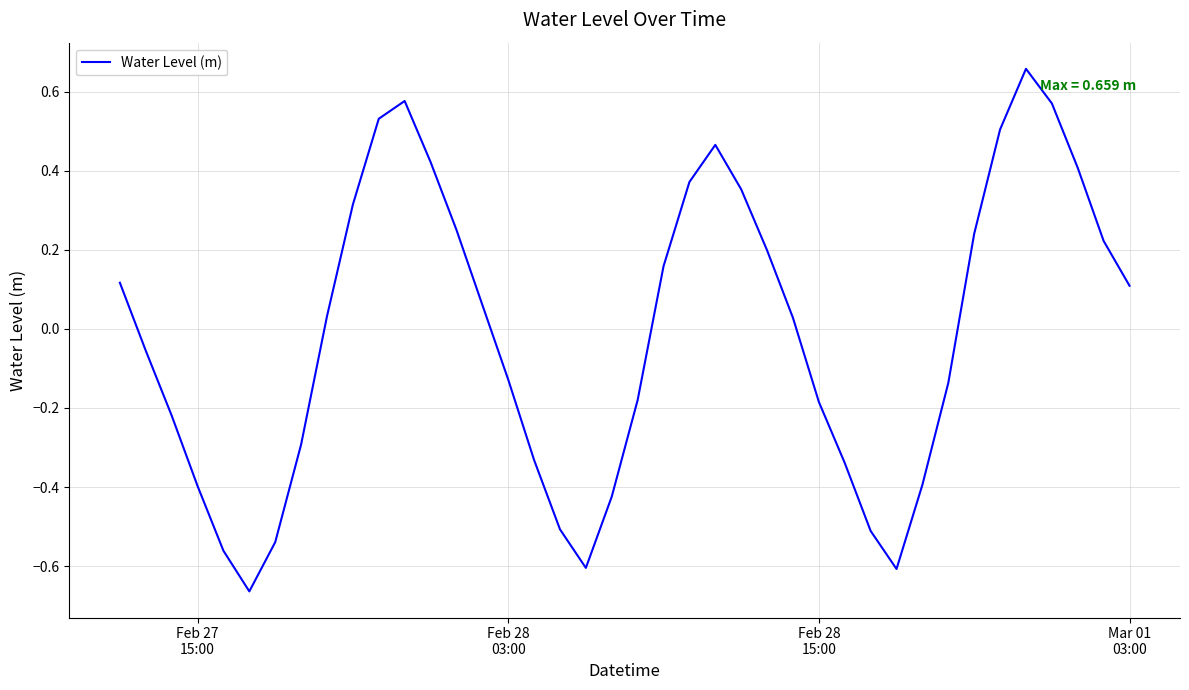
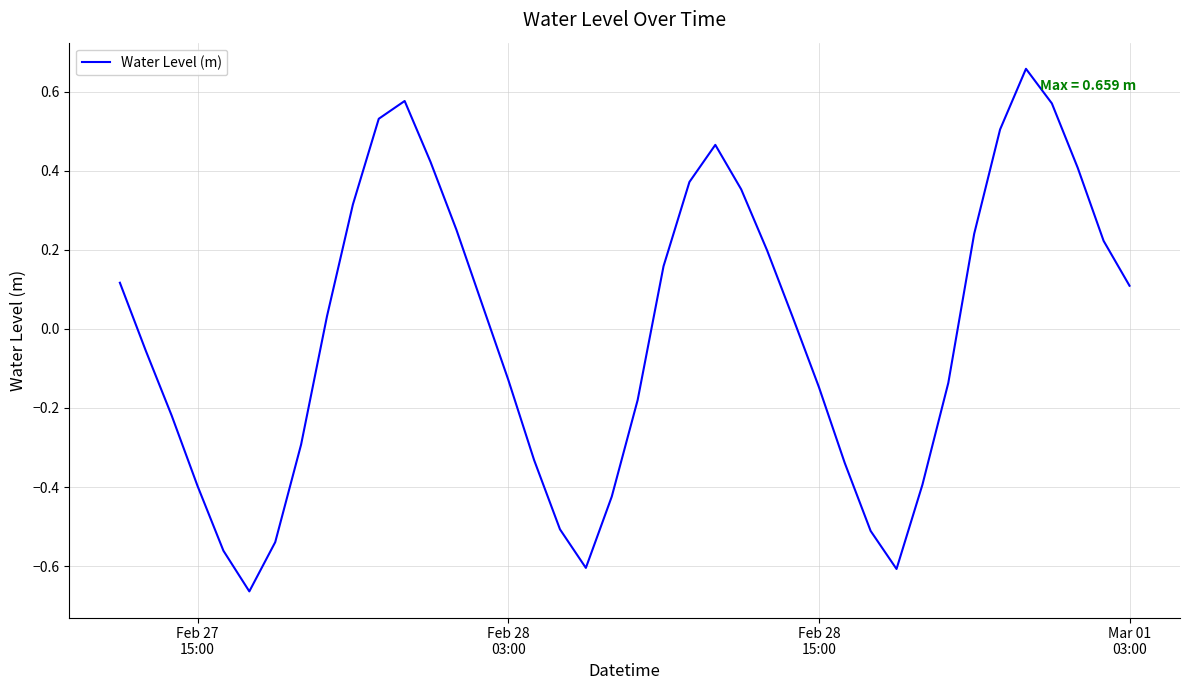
Feb 28 15:00: -0.18 -> -0.15
